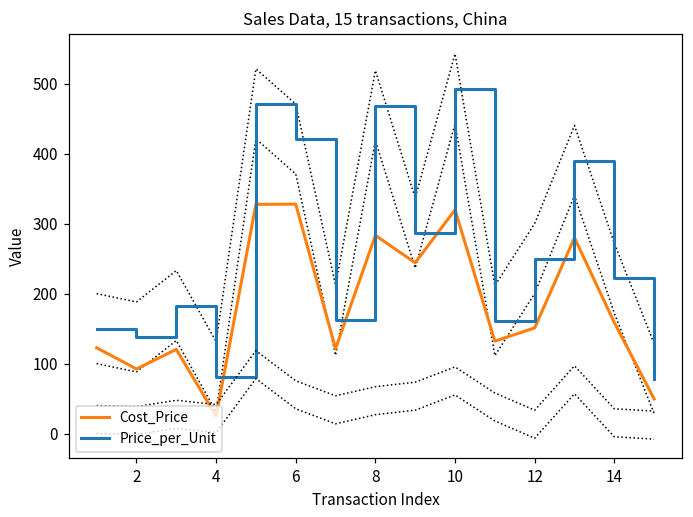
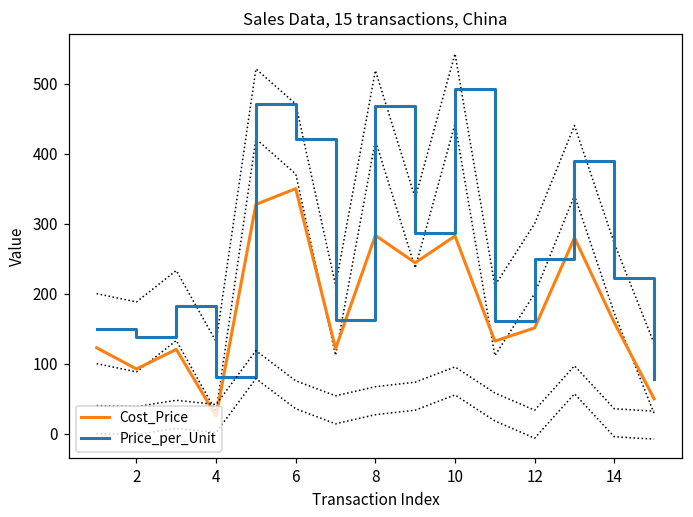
Cost_Price, 6: 330 -> 350
Cost_Price, 10: 320 -> 280
